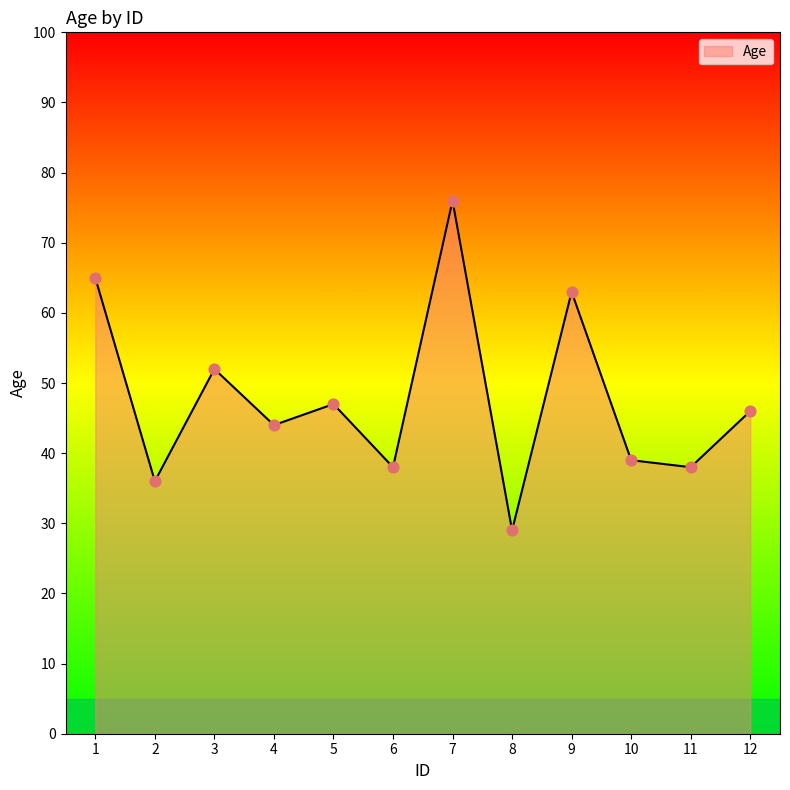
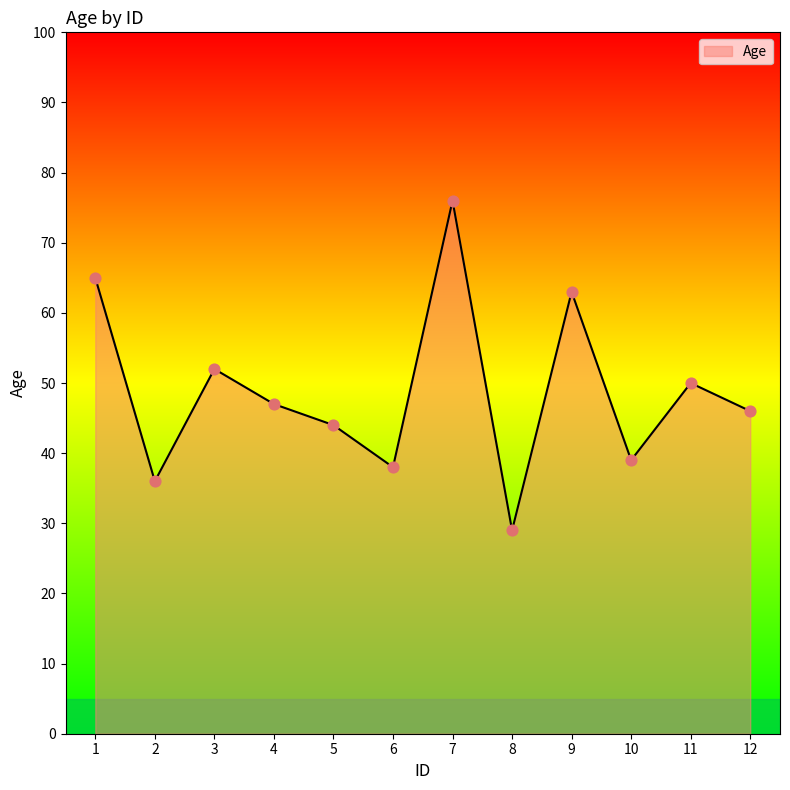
4: 44 -> 47
5: 47 -> 44
11: 38 -> 50
